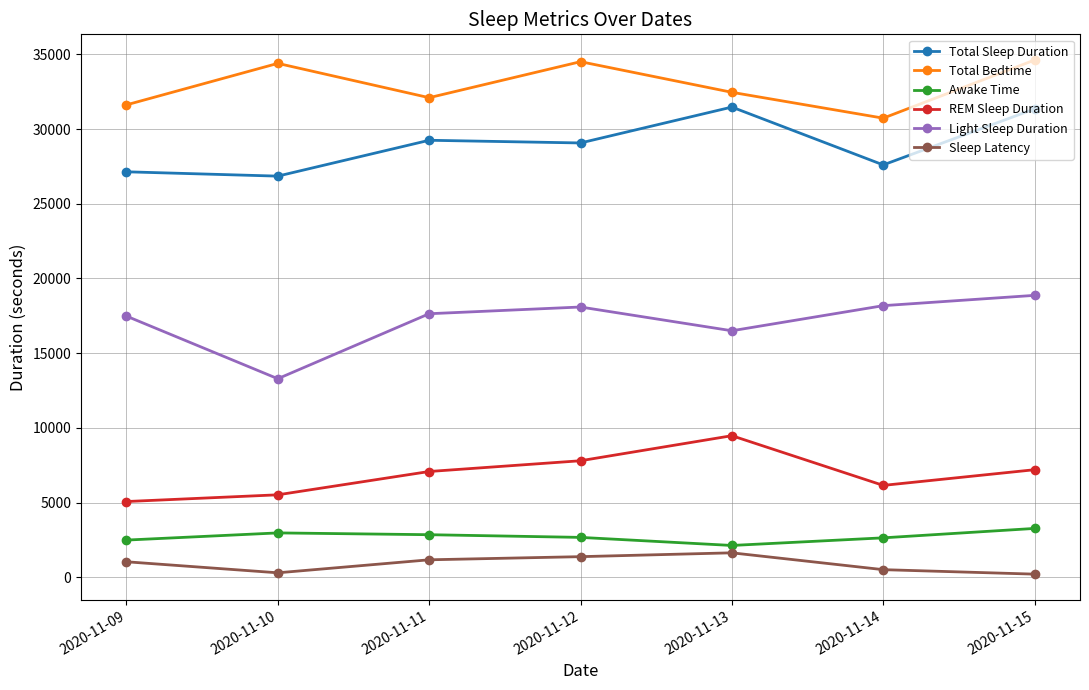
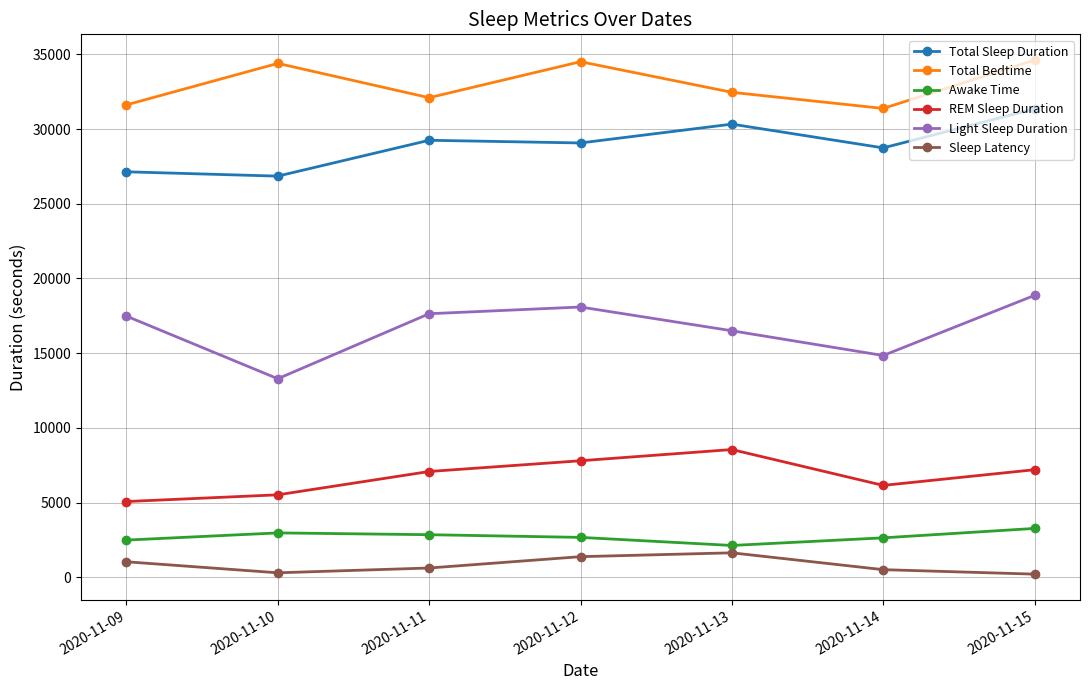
Sleep Latency, 2020-11-11: 1200 -> 600
Total Sleep Duration, 2020-11-13: 31500 -> 30300
REM Sleep Duration, 2020-11-13: 9500 -> 8600
Total Sleep Duration, 2020-11-14: 27600 -> 28700
Total Bedtime, 2020-11-14: 30700 -> 31400
Light Sleep Duration, 2020-11-14: 18200 -> 14800
